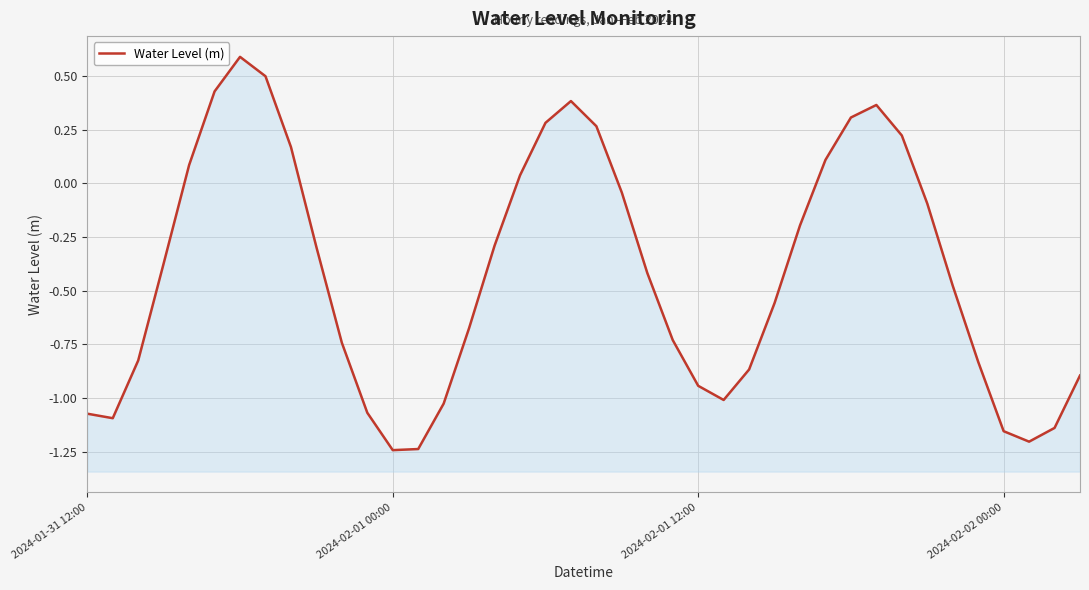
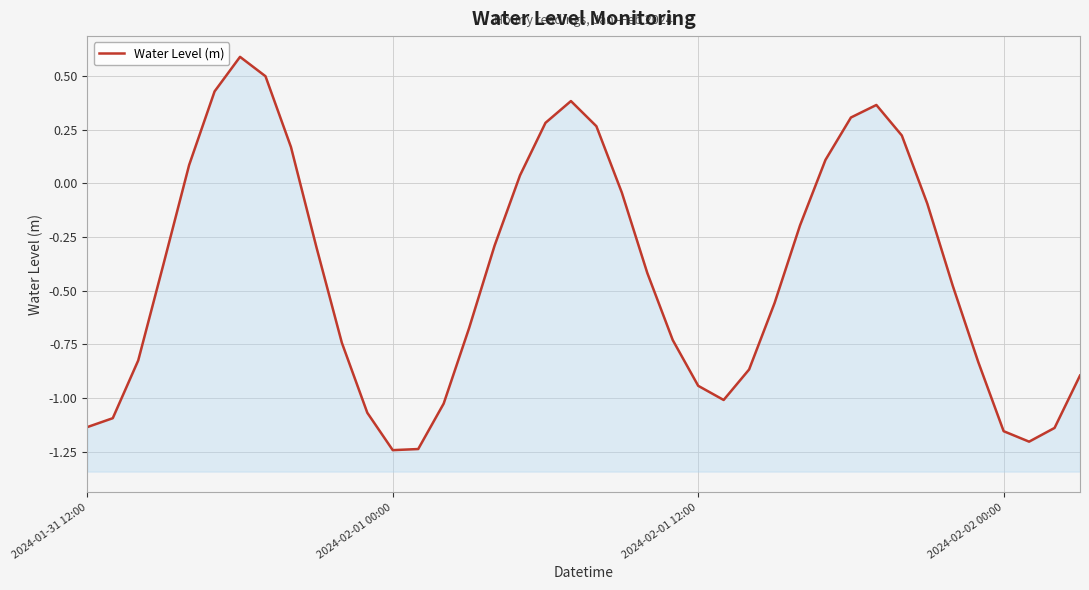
2024-01-31 12:00: -1.07 -> -1.14
